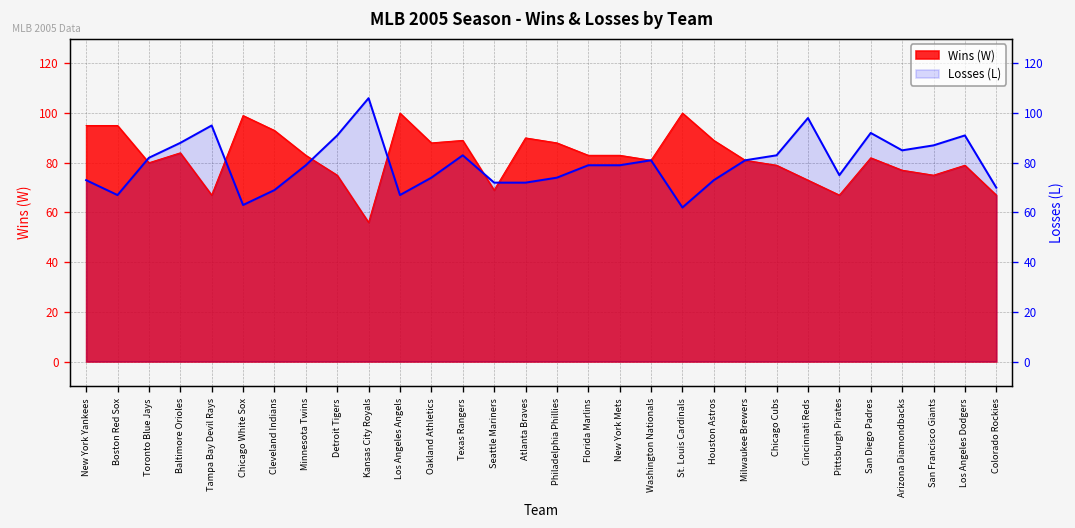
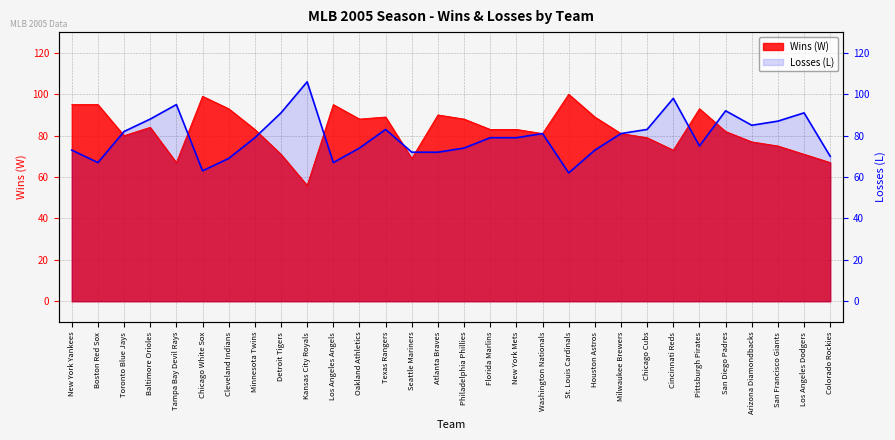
Wins (W), Detroit Tigers: 75 -> 71
Wins (W), Los Angeles Angels: 100 -> 95
Wins (W), Pittsburgh Pirates: 67 -> 93
Wins (W), Los Angeles Dodgers: 79 -> 71
